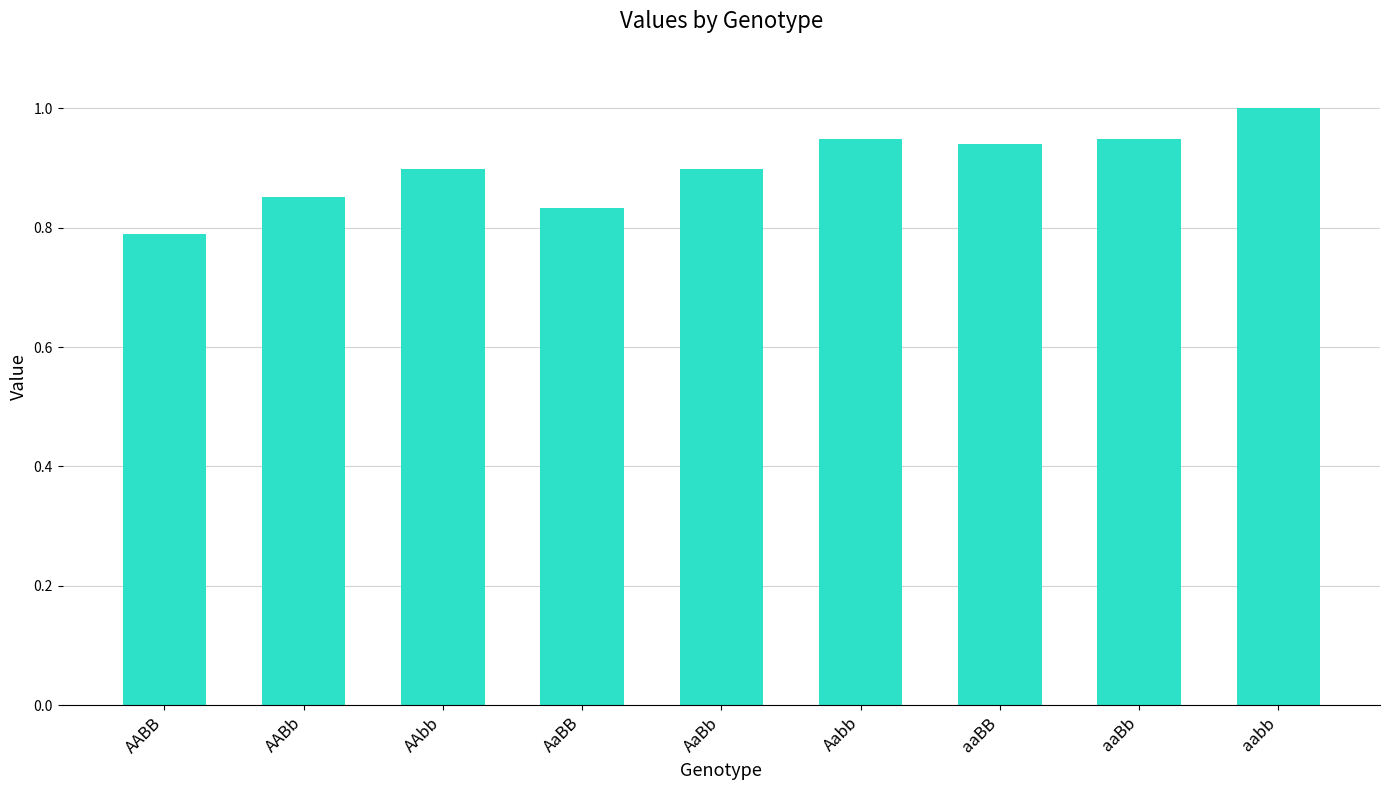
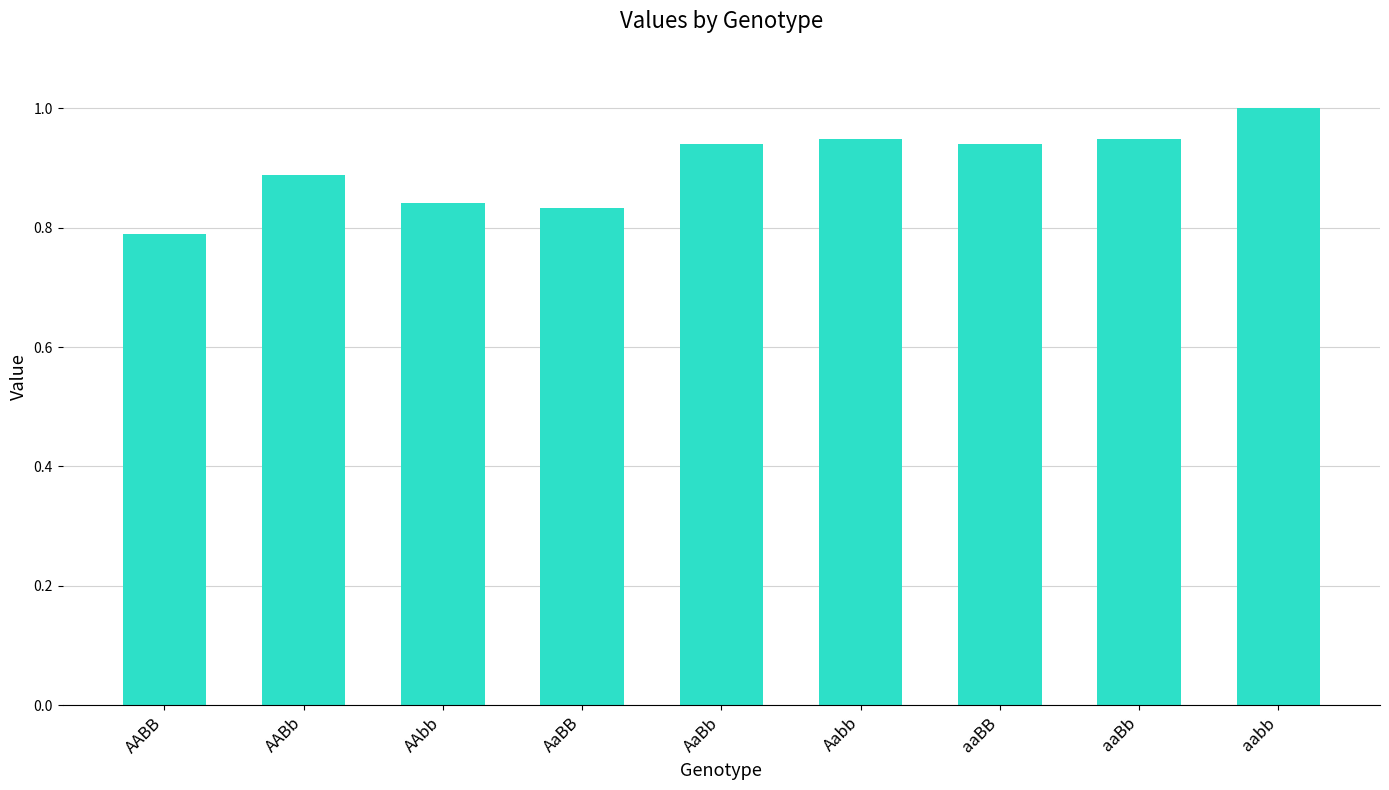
AABb: 0.85 -> 0.89
AAbb: 0.90 -> 0.84
AaBb: 0.90 -> 0.94
